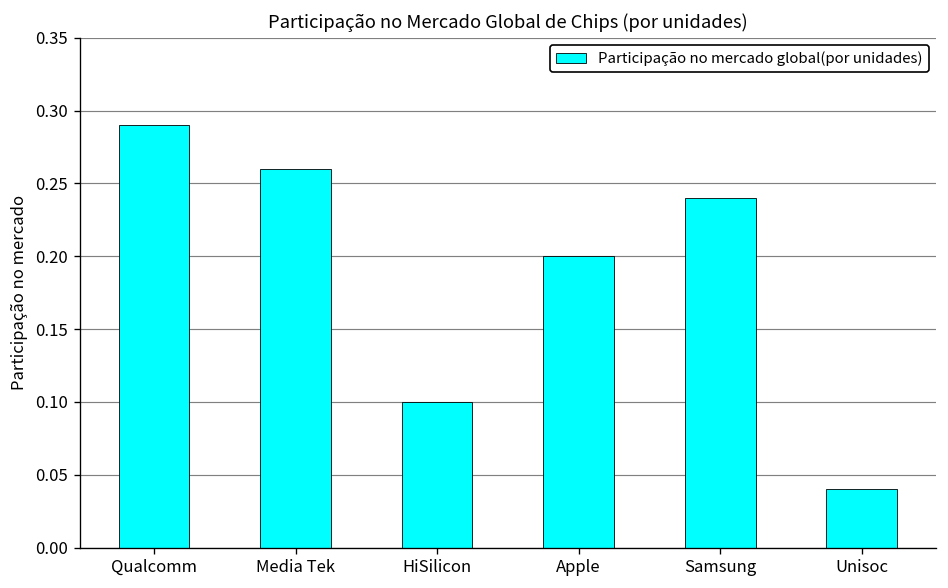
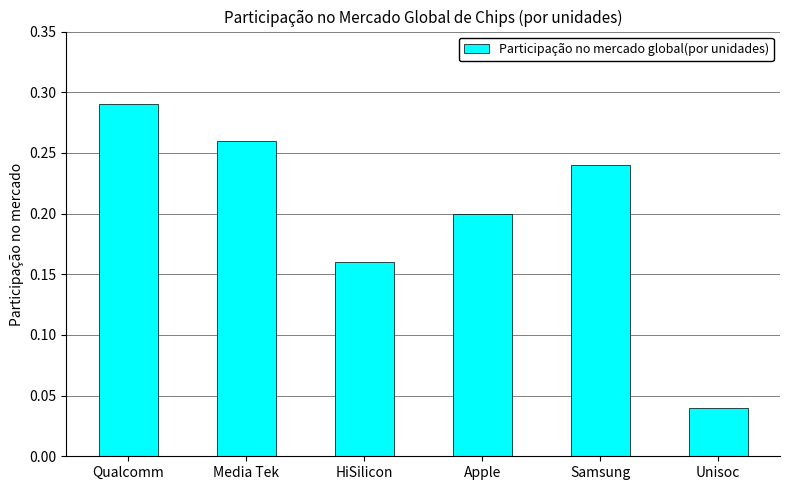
HiSilicon: 0.10 -> 0.16
